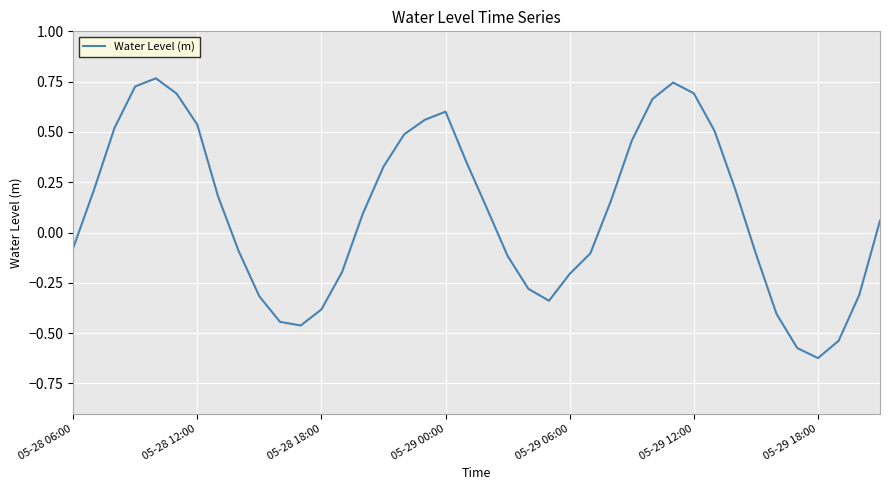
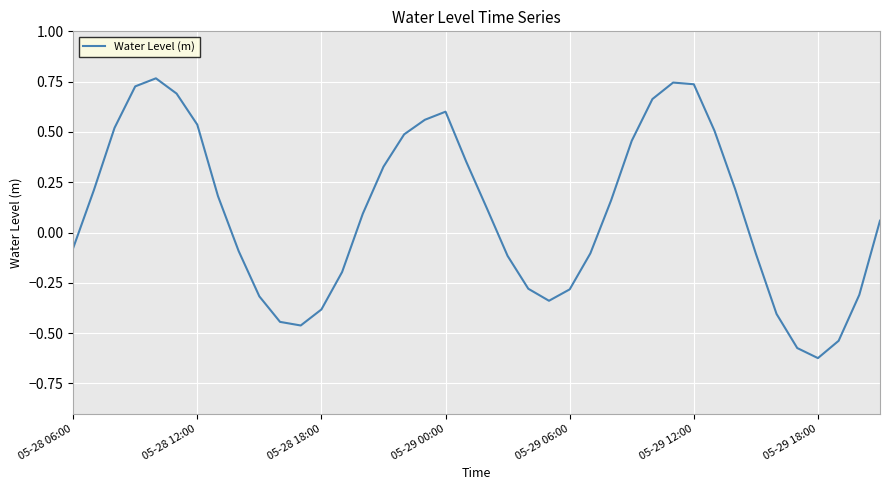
05-29 06:00: -0.21 -> -0.28
05-29 12:00: 0.69 -> 0.74
